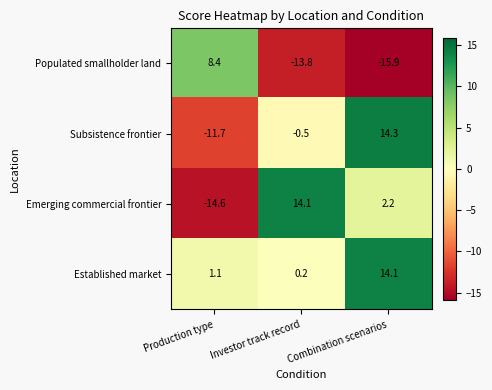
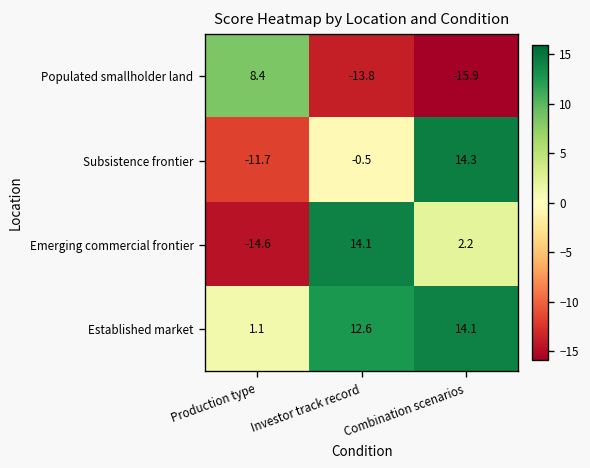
Established market, Investor track record: 0.2 -> 12.6
